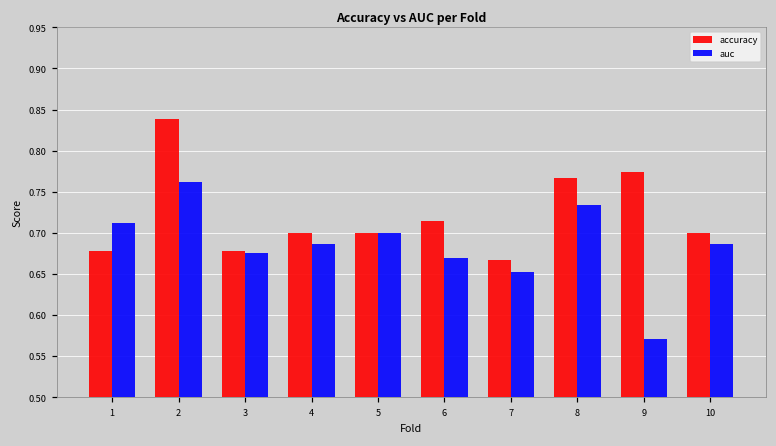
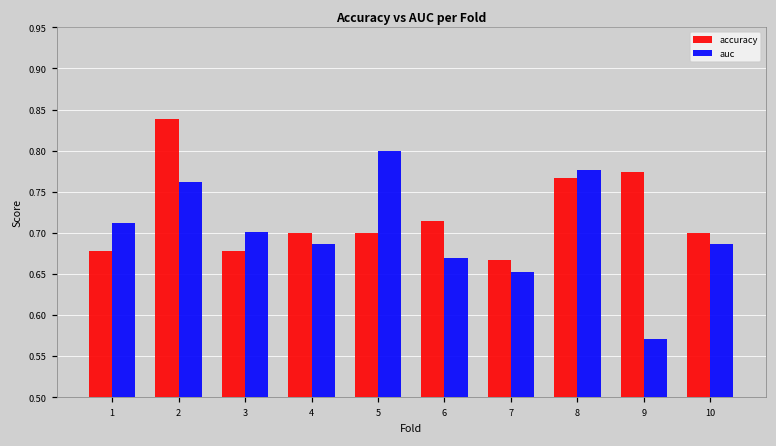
auc, 3: 0.68 -> 0.70
auc, 5: 0.7 -> 0.8
auc, 8: 0.73 -> 0.78
